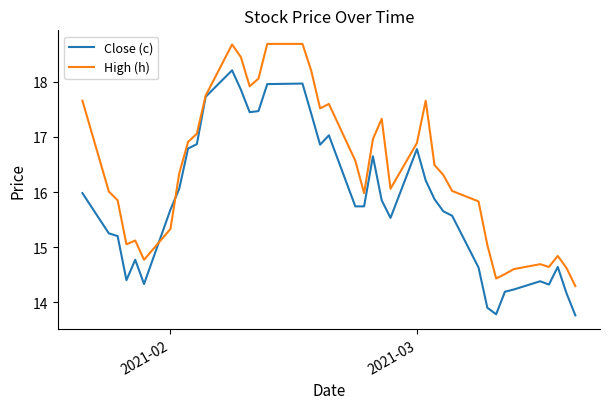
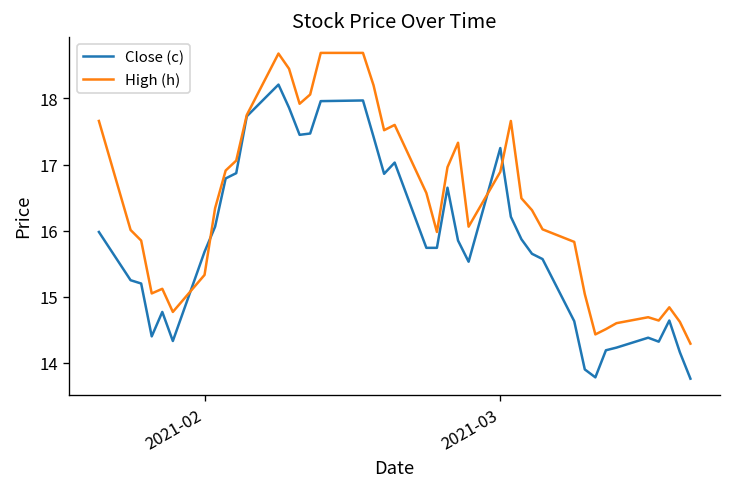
Close (c), 2021-03: 16.8 -> 17.3
